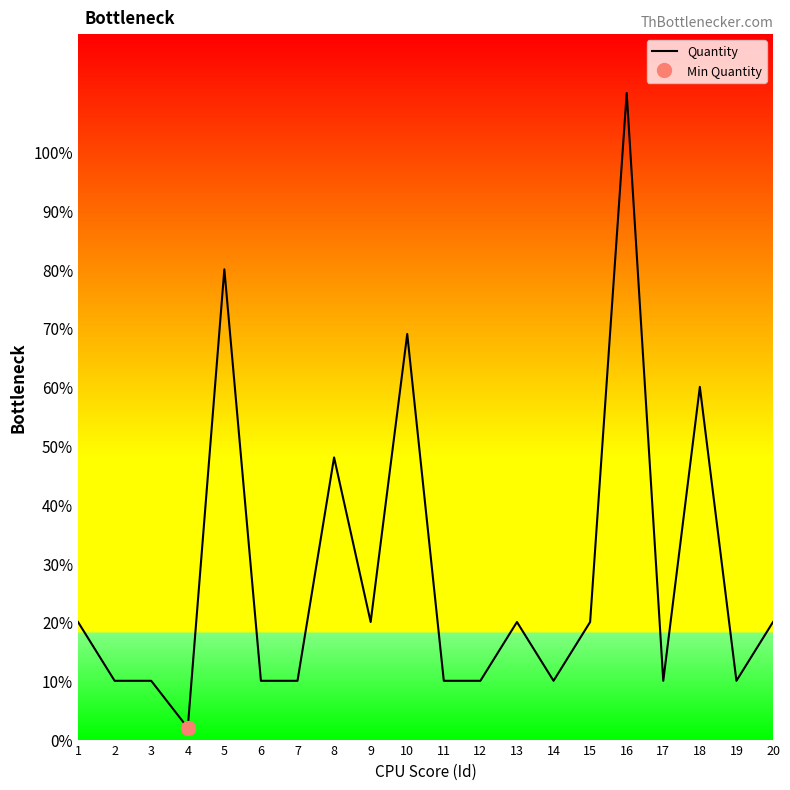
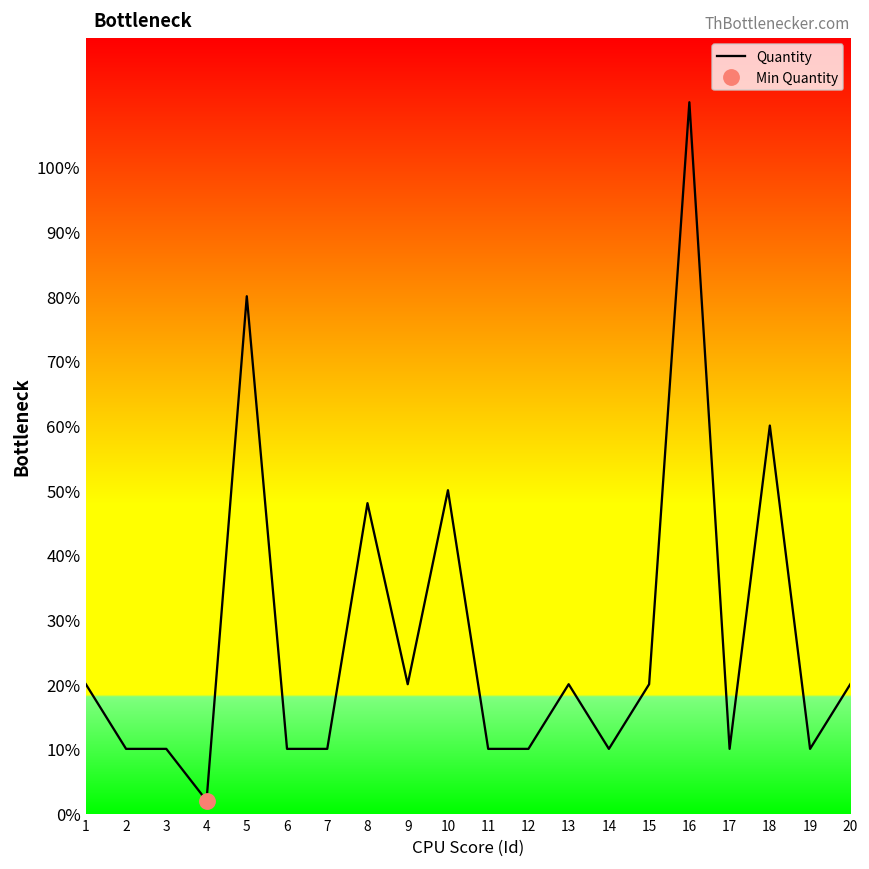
Quantity, 10: 69% -> 50%
